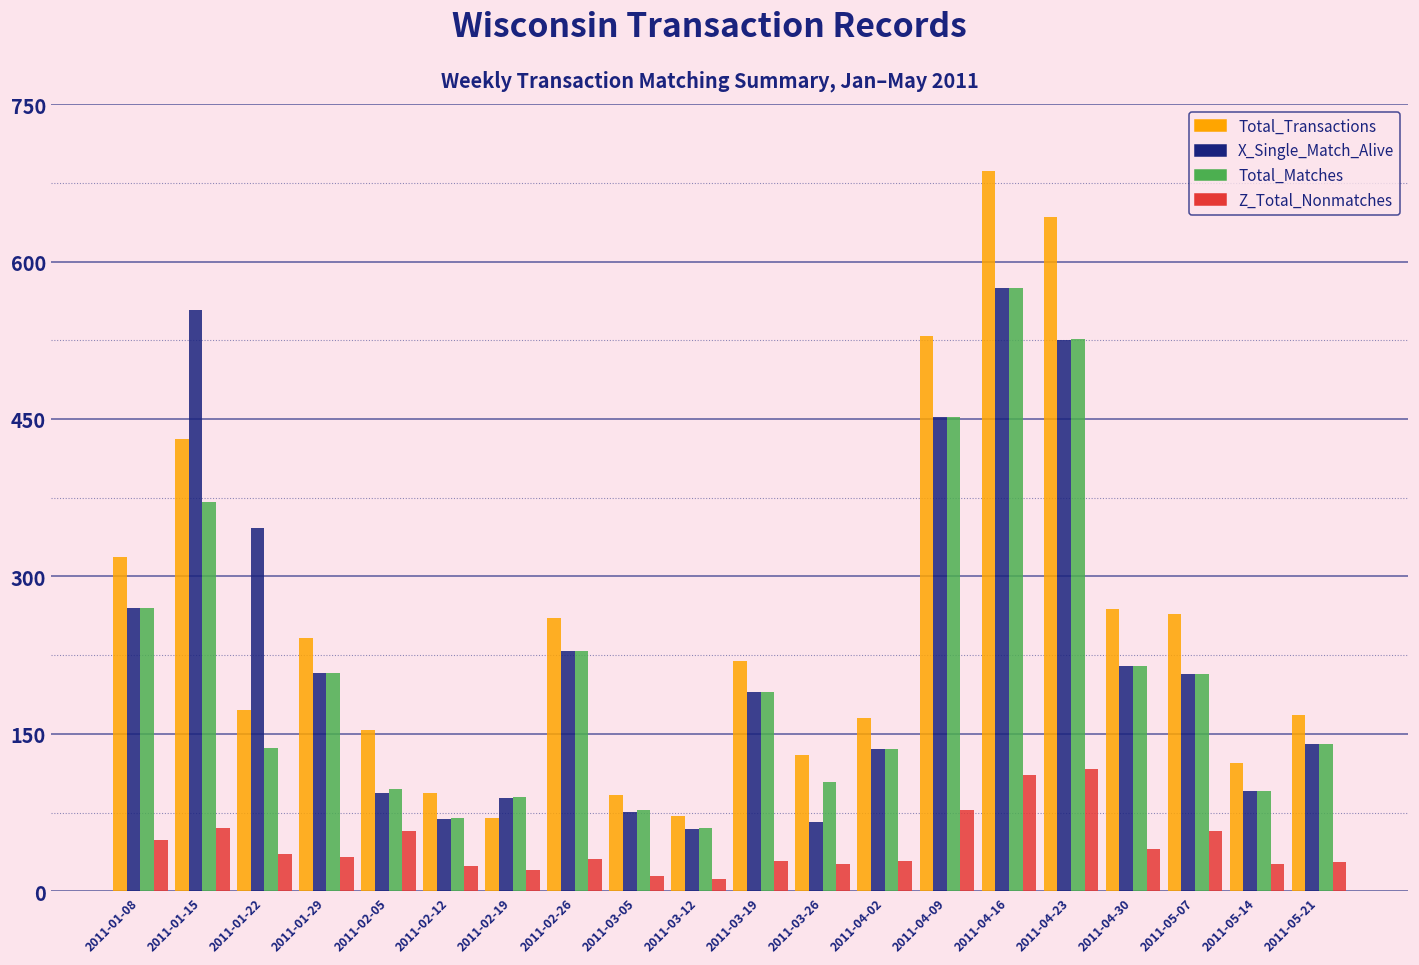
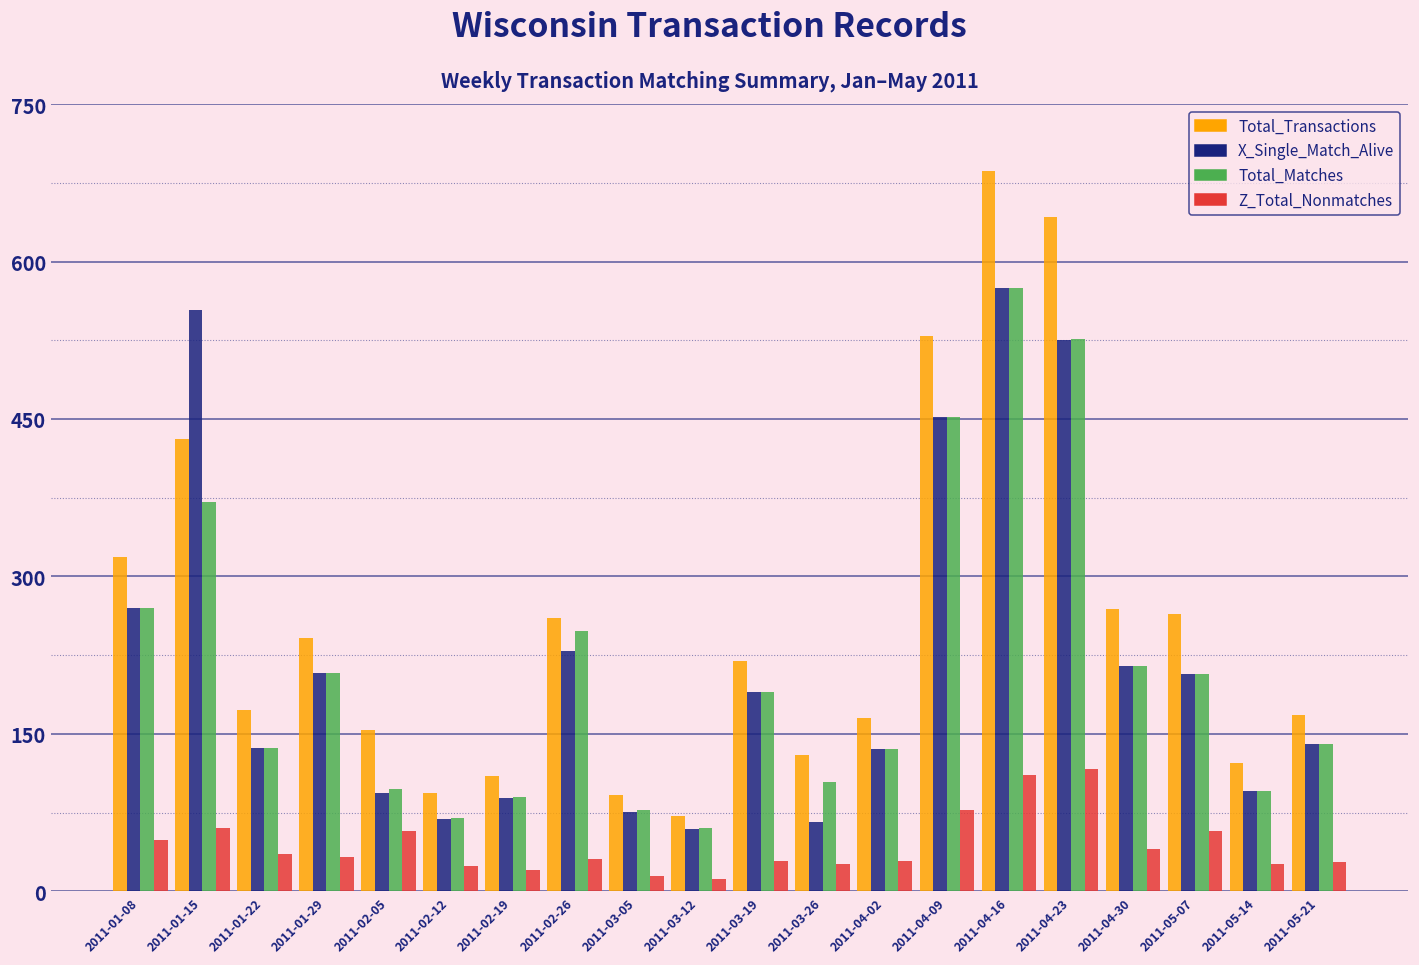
X_Single_Match_Alive, 2011-01-22: 350 -> 140
Total_Transactions, 2011-02-19: 70 -> 110
Total_Matches, 2011-02-26: 230 -> 250
